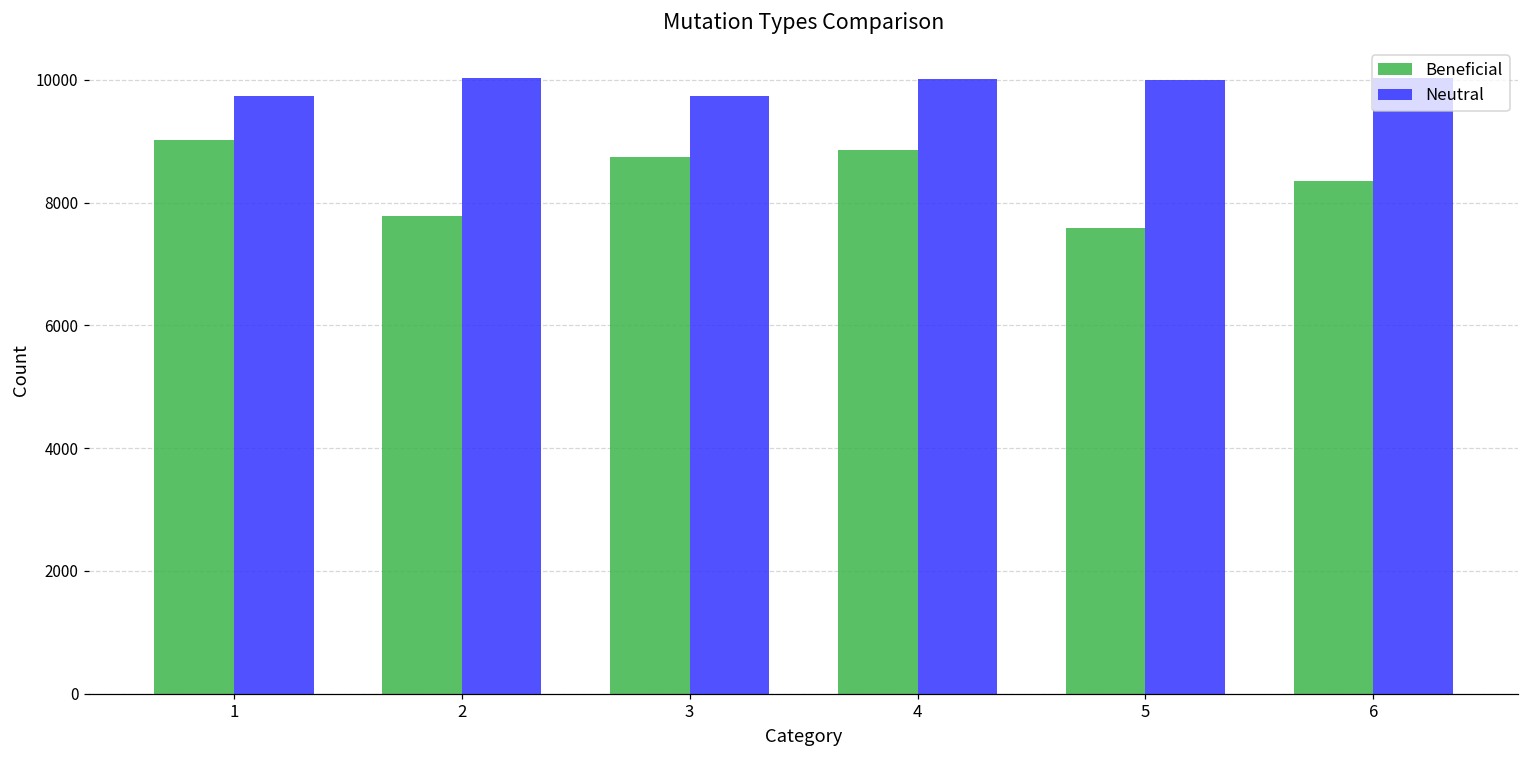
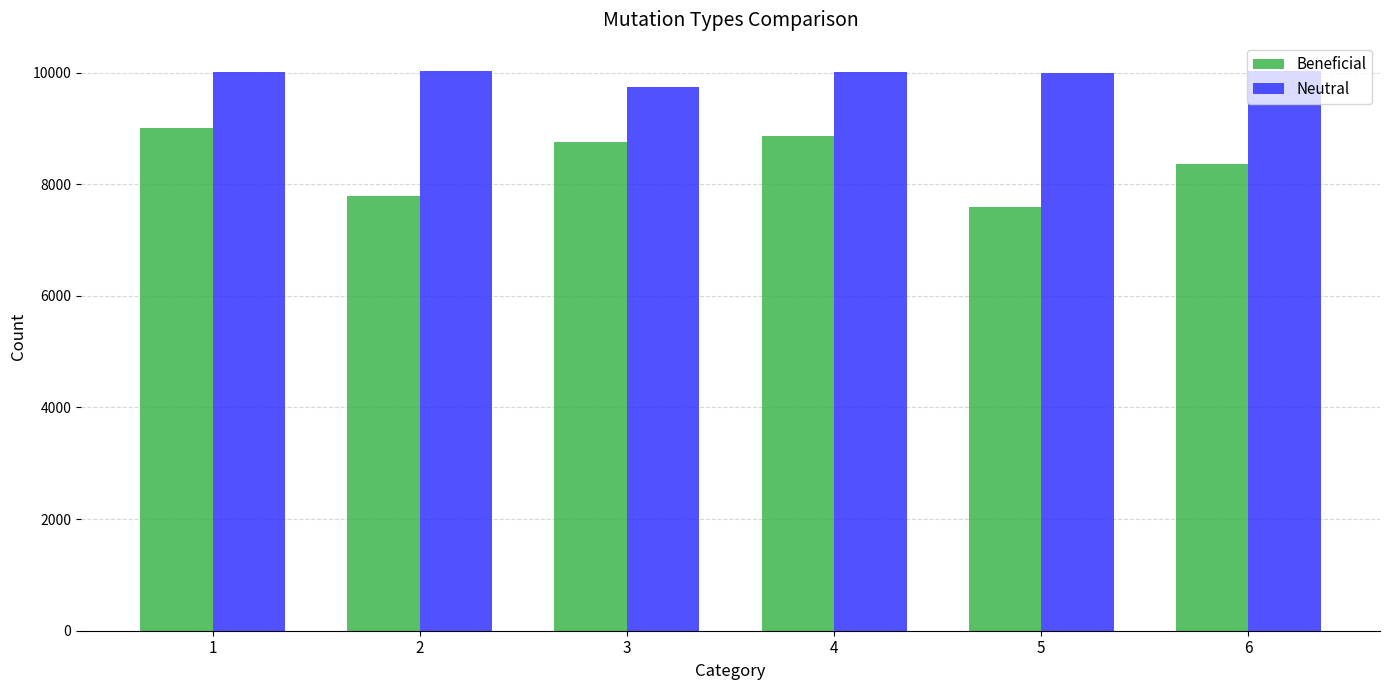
Neutral, 1: 9700 -> 10000
